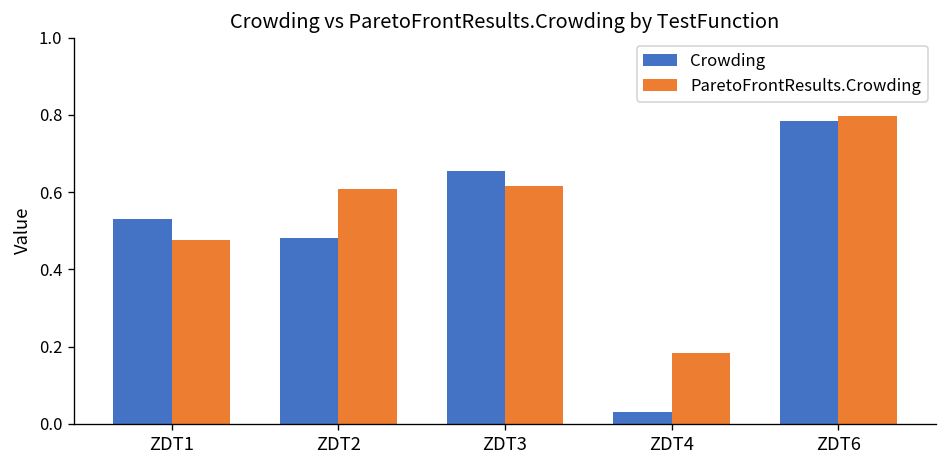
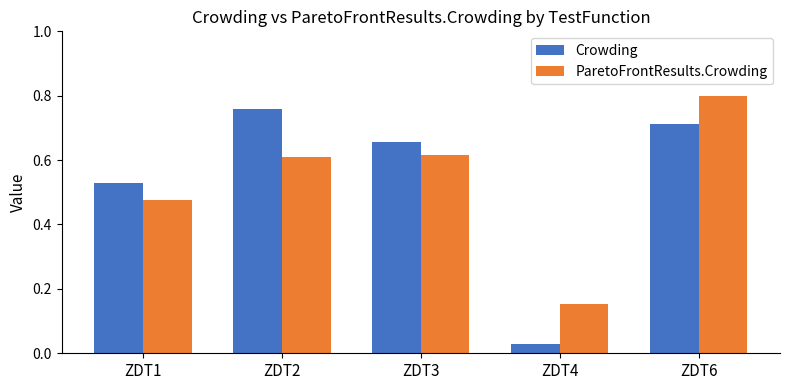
Crowding, ZDT2: 0.48 -> 0.76
ParetoFrontResults.Crowding, ZDT4: 0.18 -> 0.15
Crowding, ZDT6: 0.78 -> 0.71
